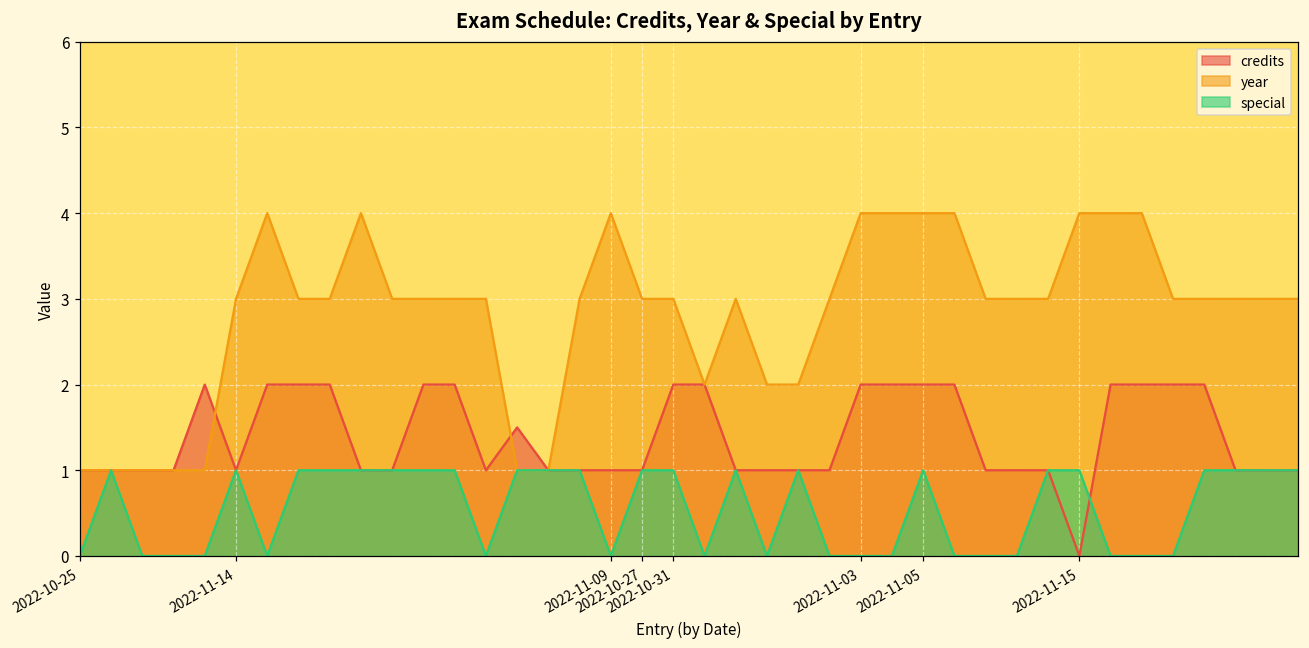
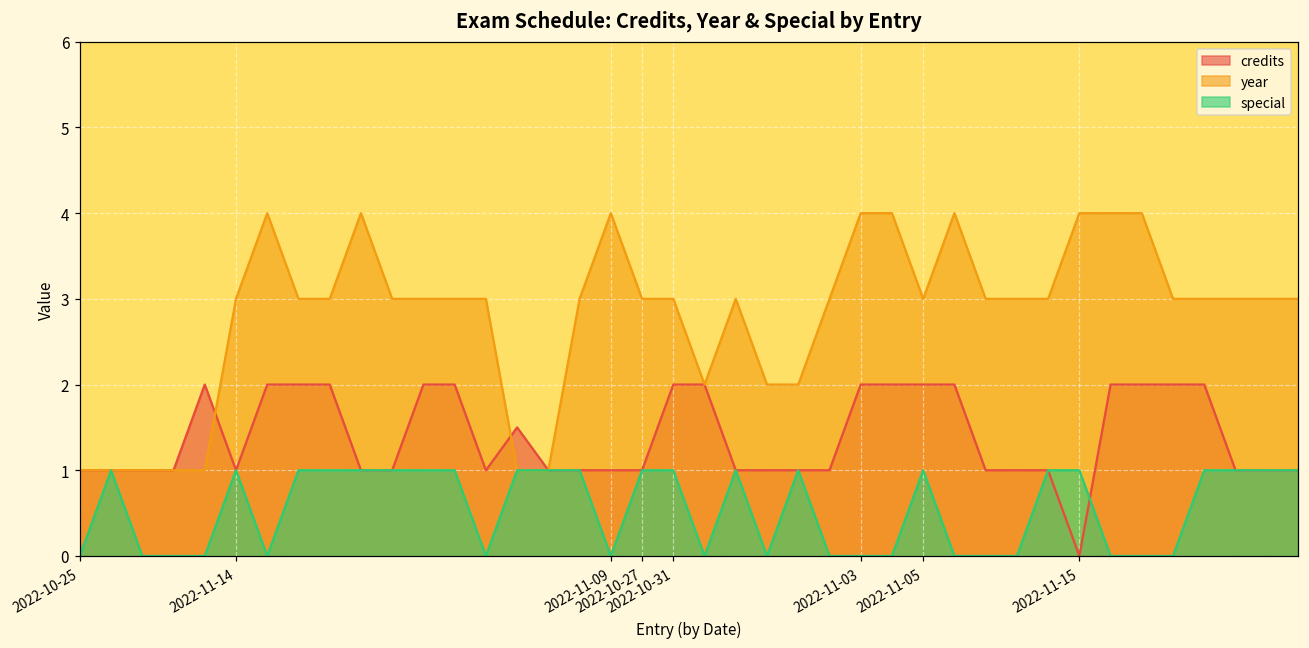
year, 2022-11-05: 4 -> 3
